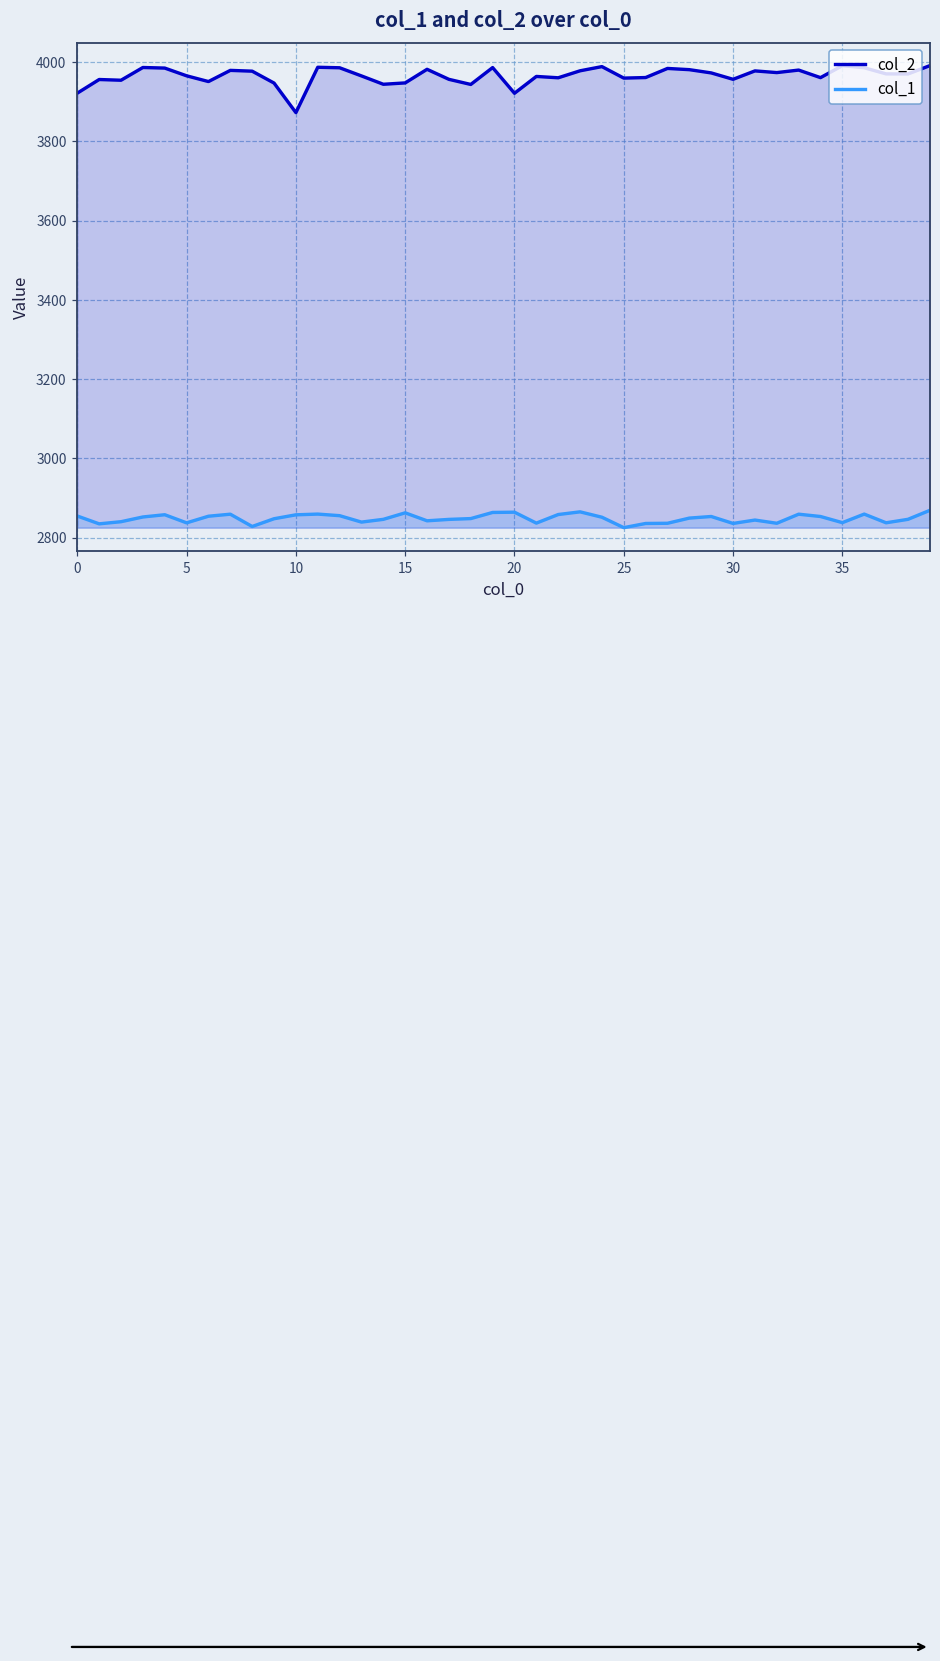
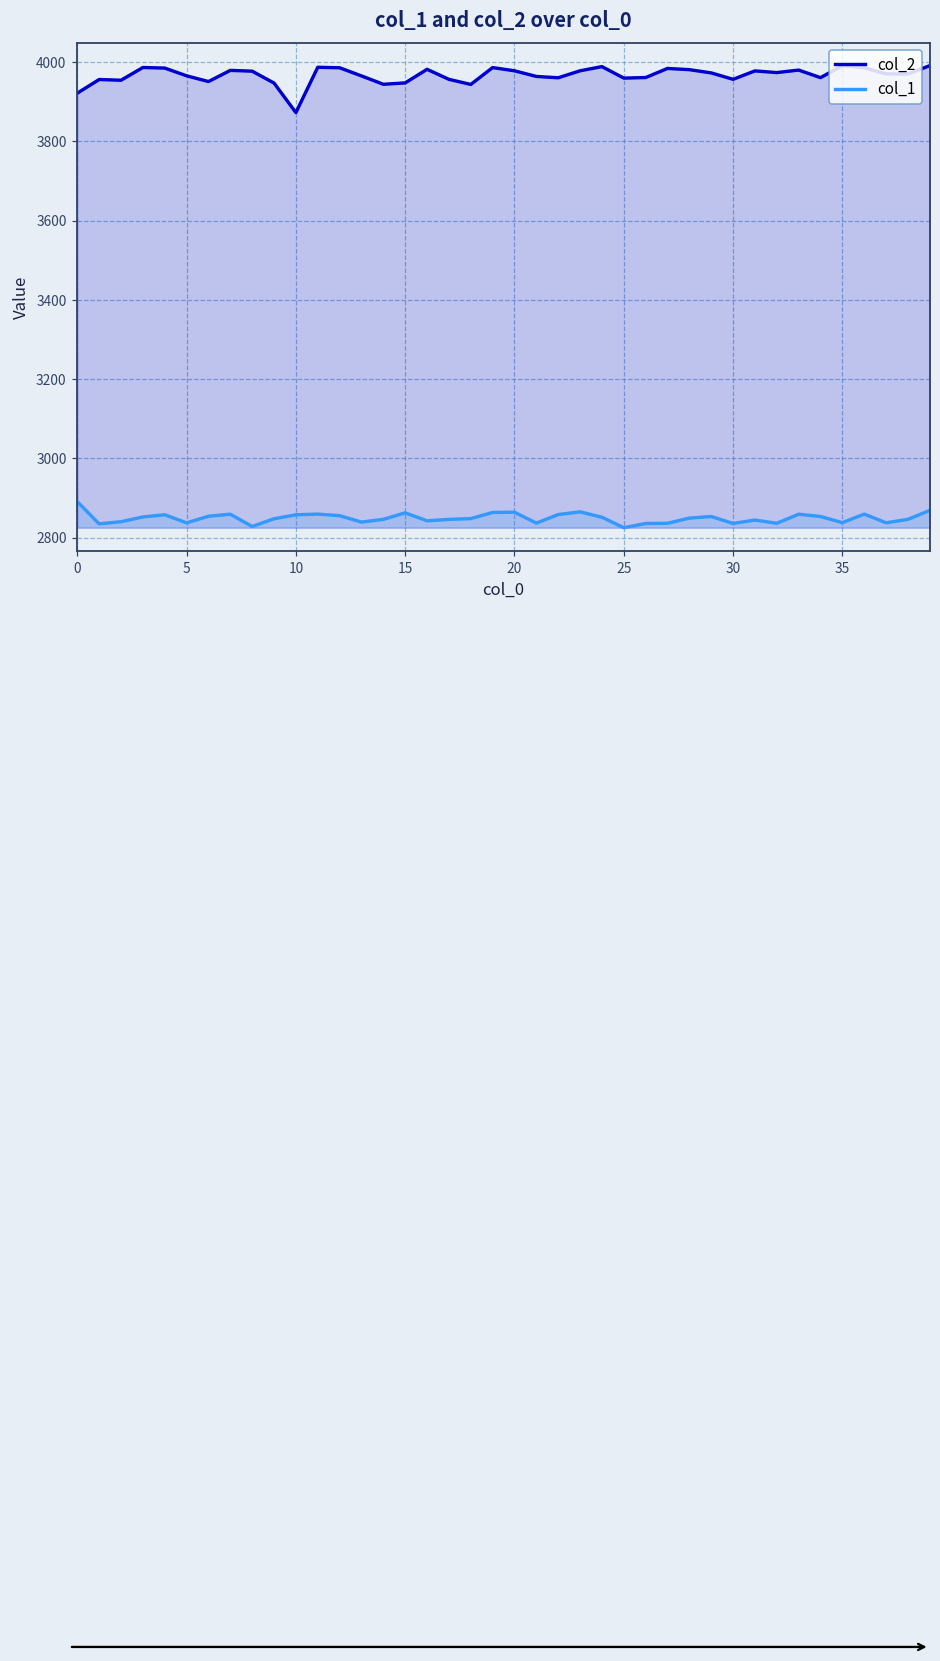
col_1, 0: 2850 -> 2890
col_2, 20: 3920 -> 3980
